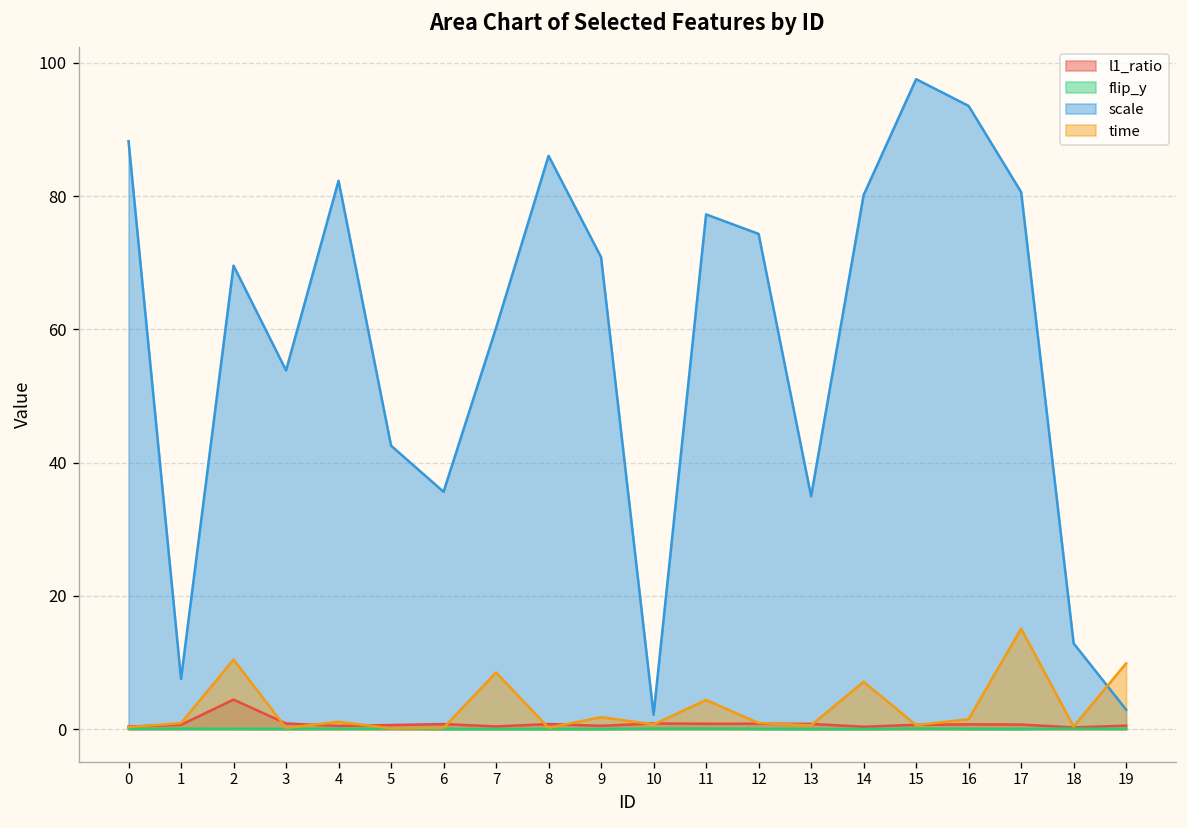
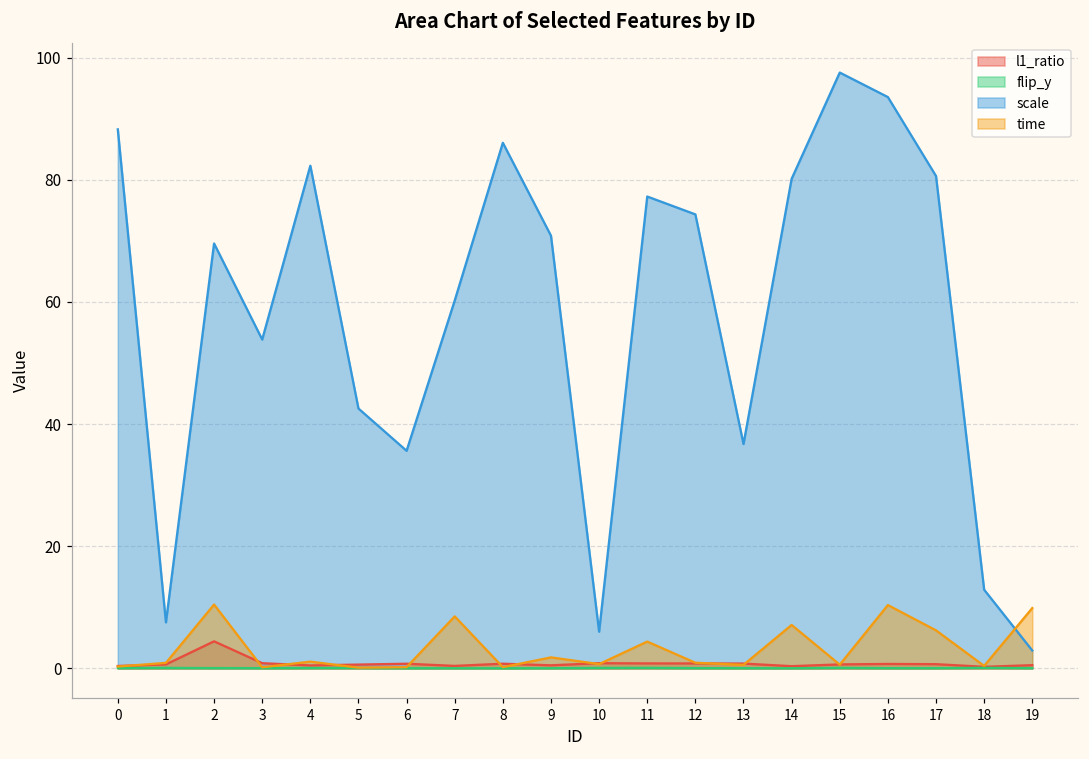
scale, 10: 2 -> 6
scale, 13: 35 -> 37
time, 16: 2 -> 10
time, 17: 15 -> 6
